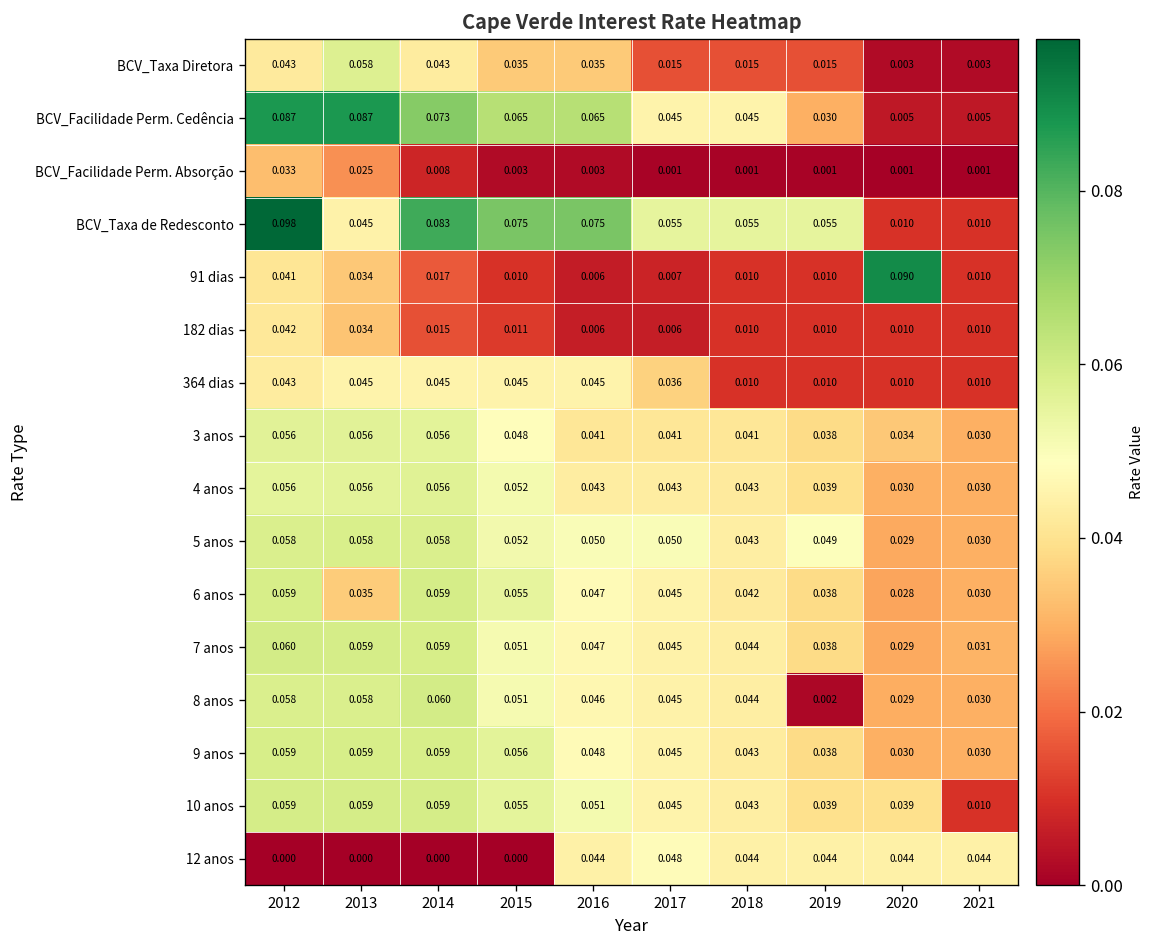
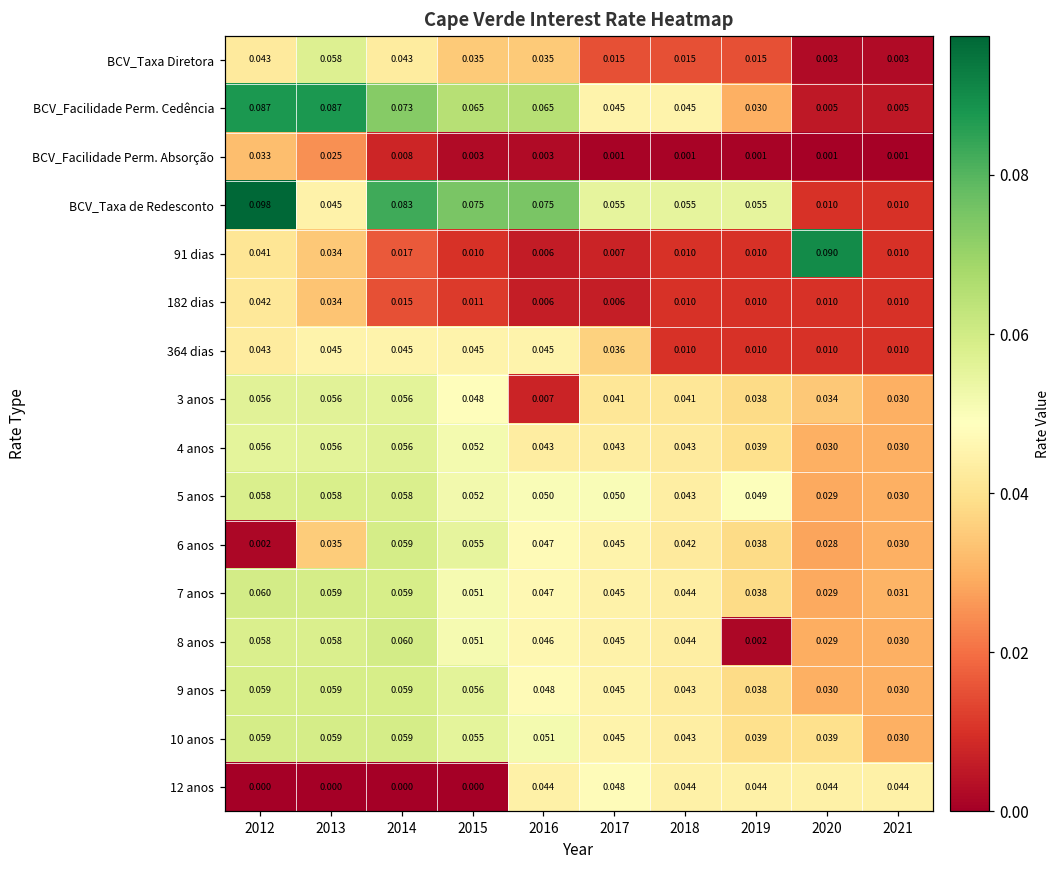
3 anos, 2016: 0.041 -> 0.007
6 anos, 2012: 0.059 -> 0.002
10 anos, 2021: 0.010 -> 0.030
